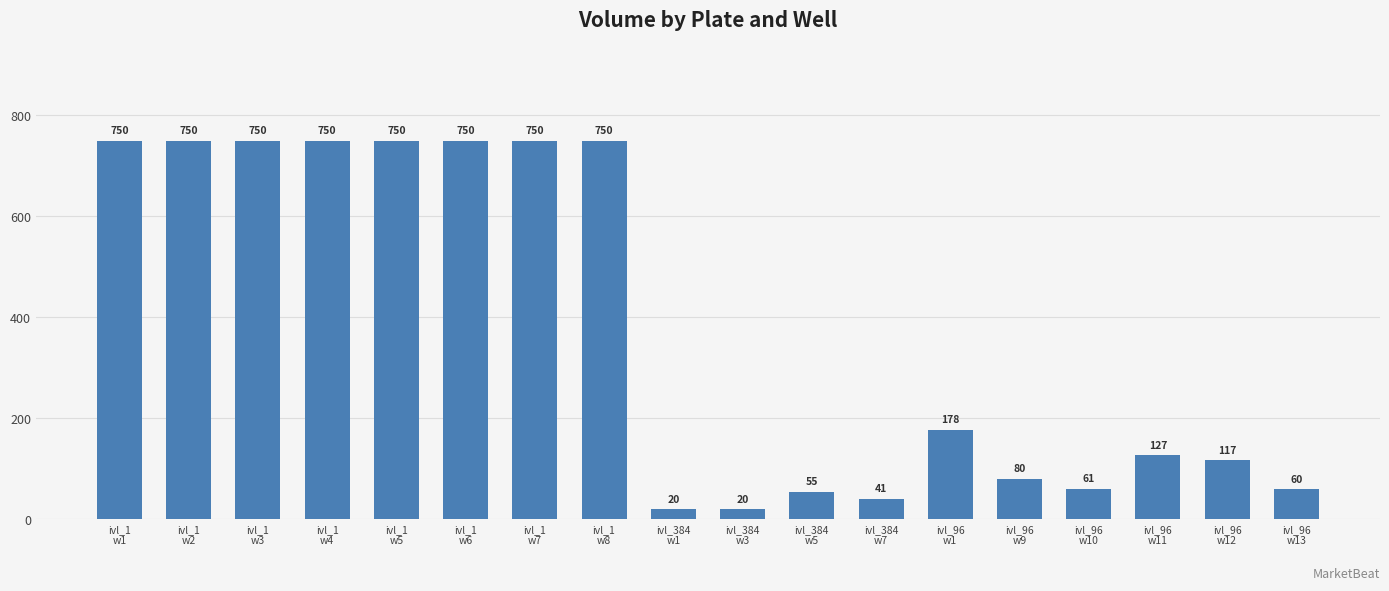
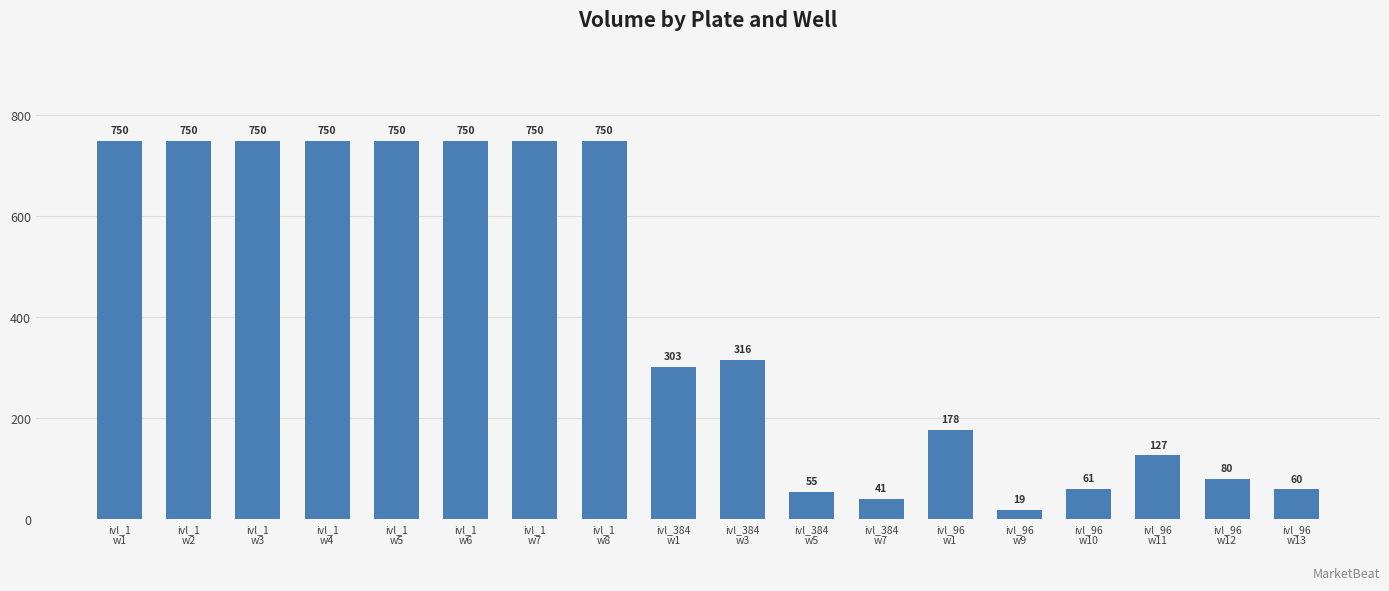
ivl_384 w1: 20 -> 303
ivl_384 w3: 20 -> 316
ivl_96 w9: 80 -> 19
ivl_96 w12: 117 -> 80
